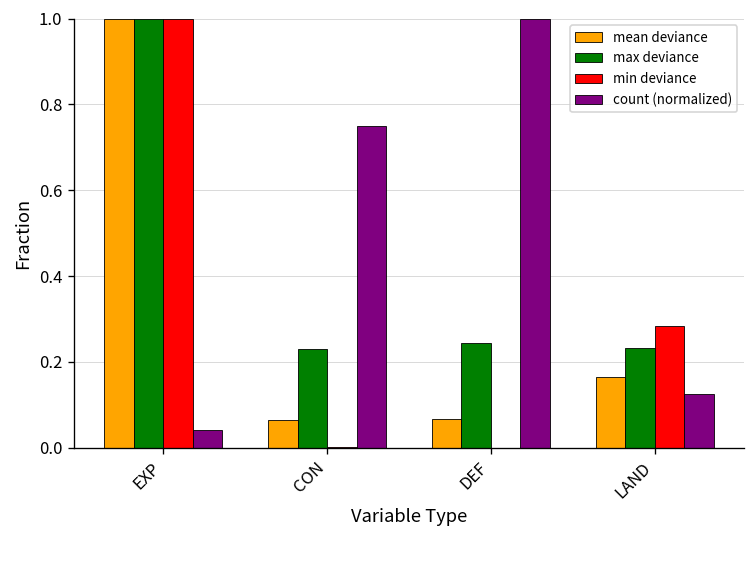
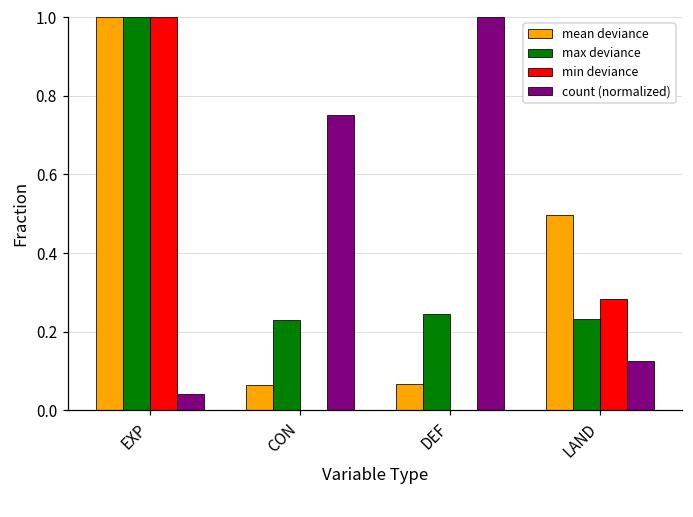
mean deviance, LAND: 0.17 -> 0.50
